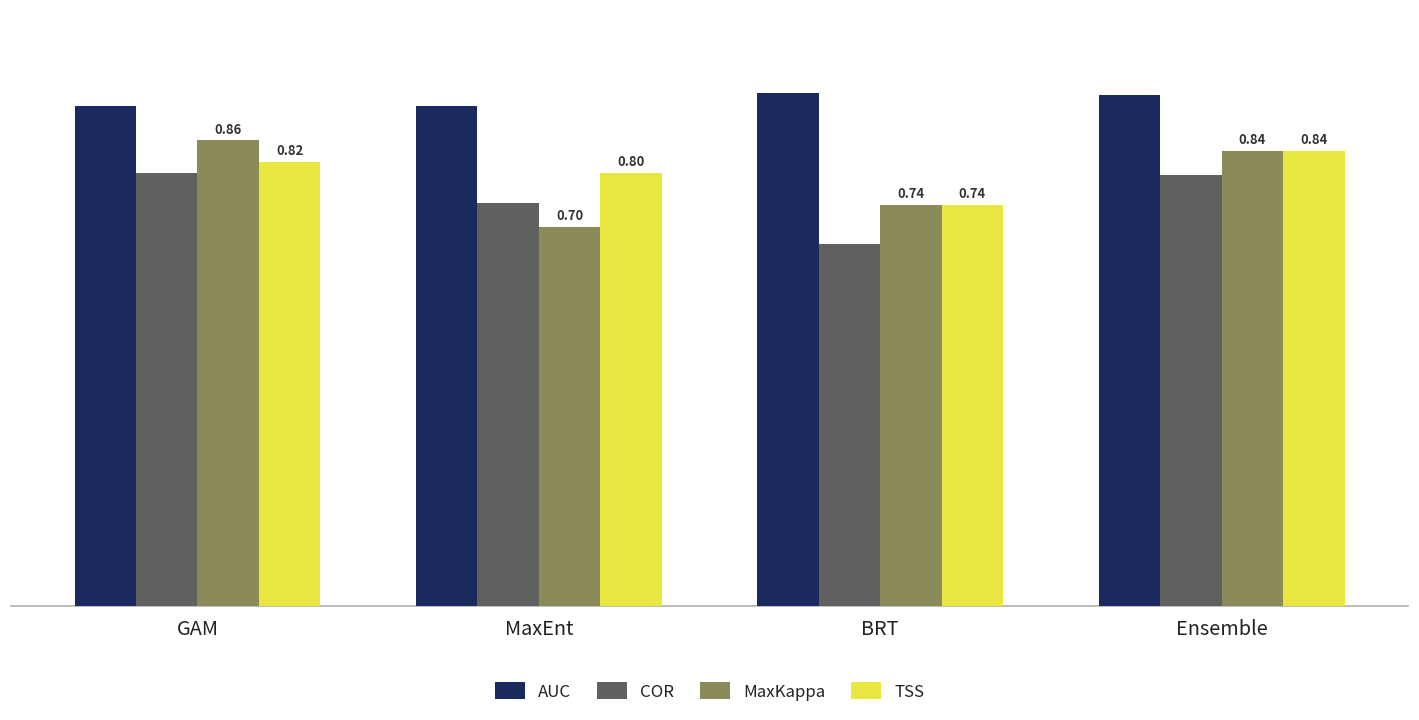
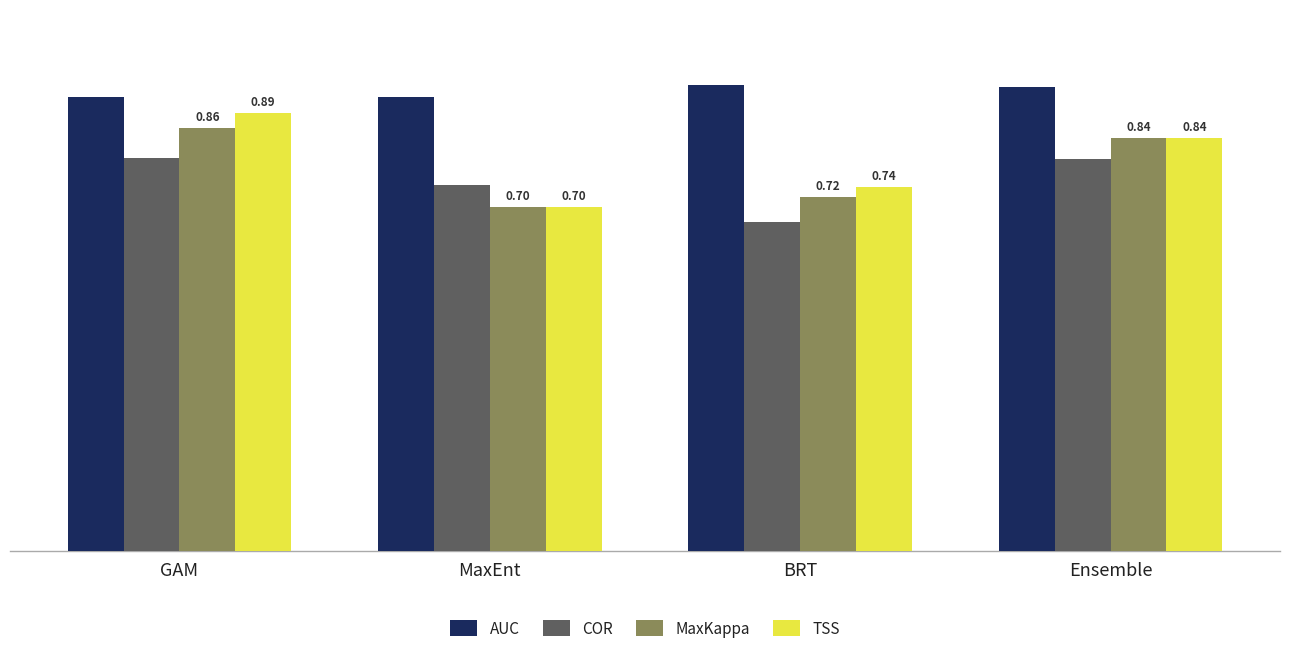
TSS, GAM: 0.82 -> 0.89
TSS, MaxEnt: 0.80 -> 0.70
MaxKappa, BRT: 0.74 -> 0.72
